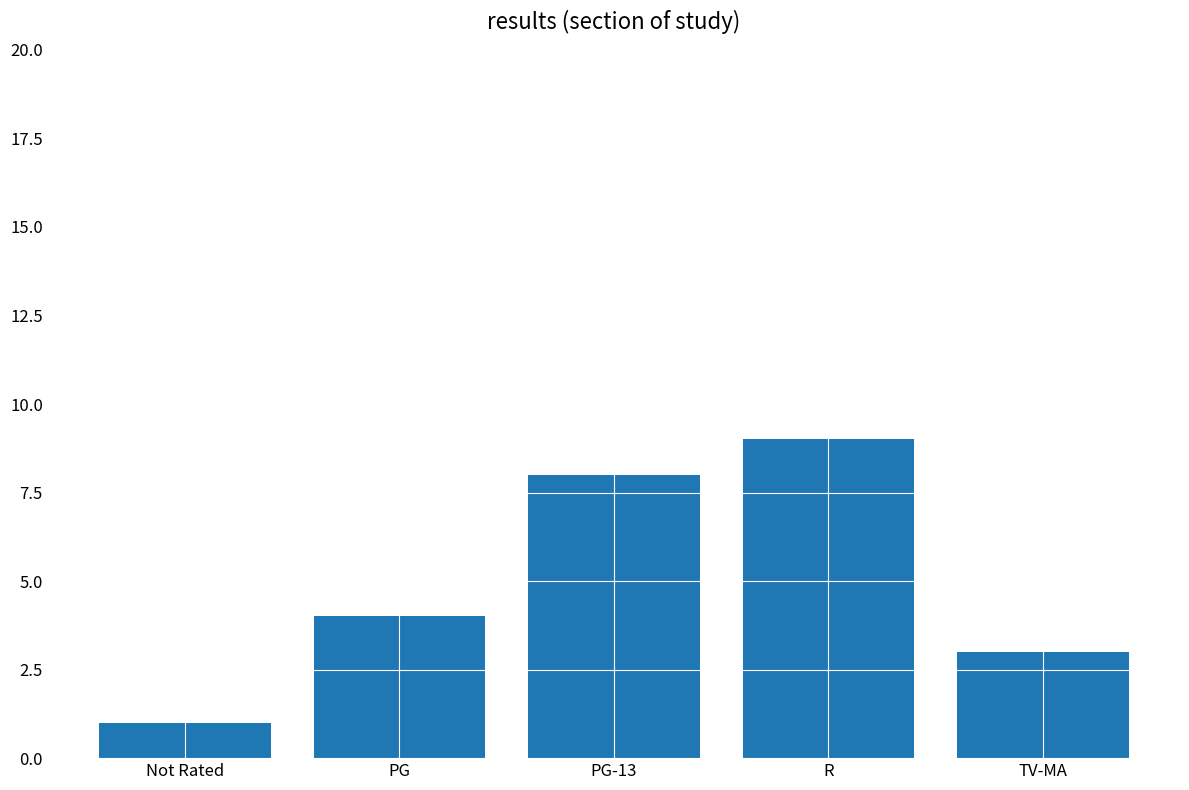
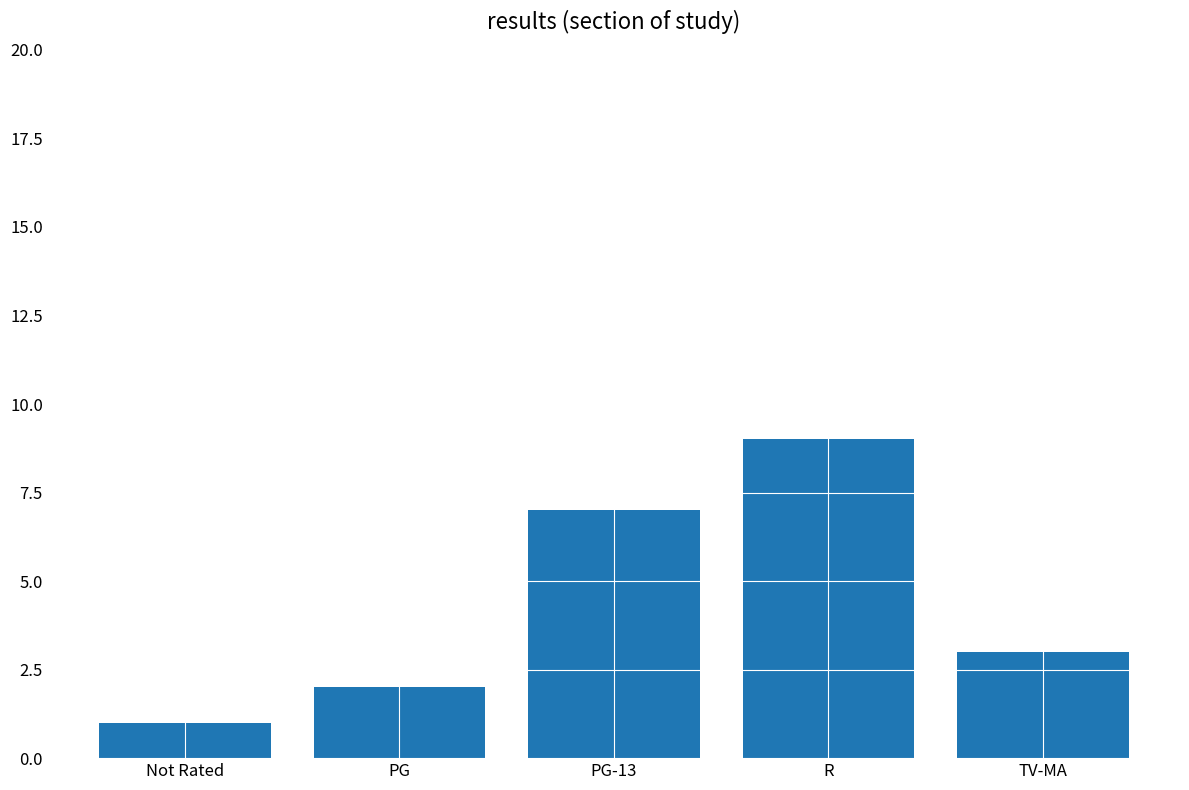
PG: 4 -> 2
PG-13: 8 -> 7
